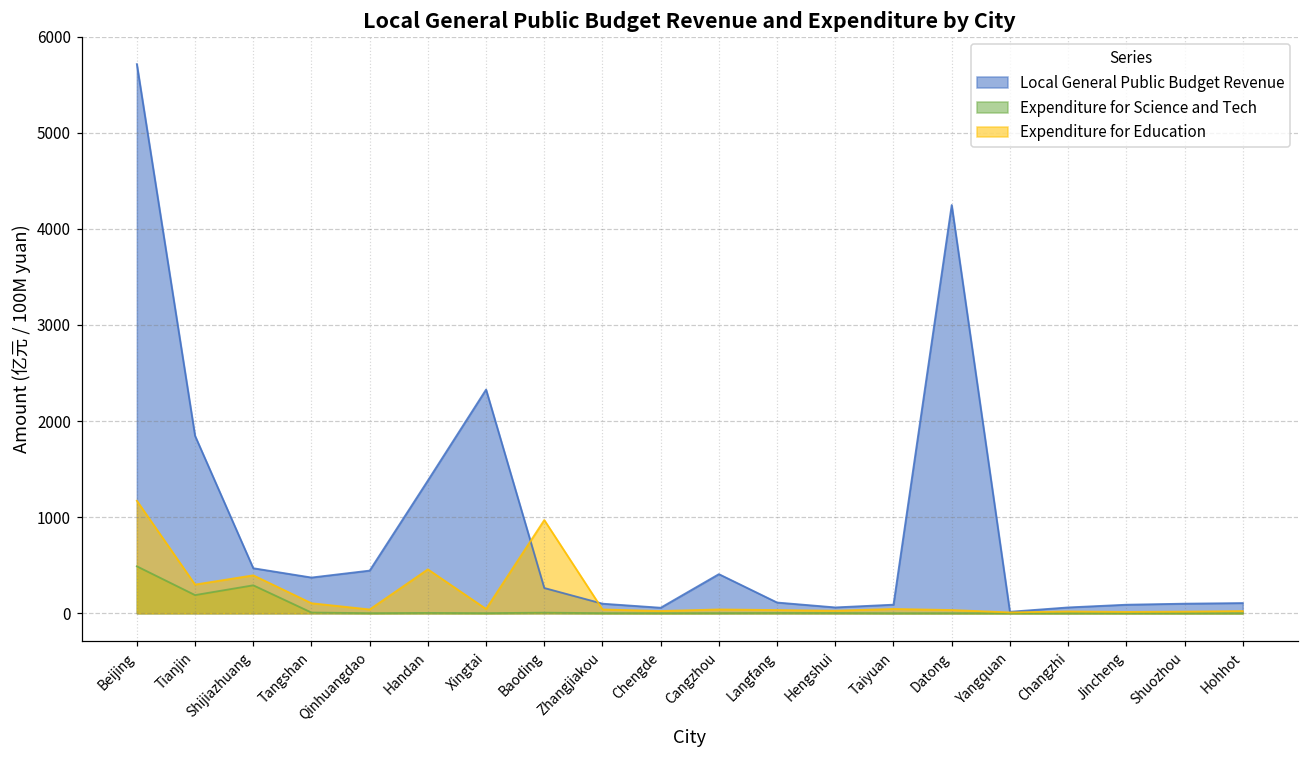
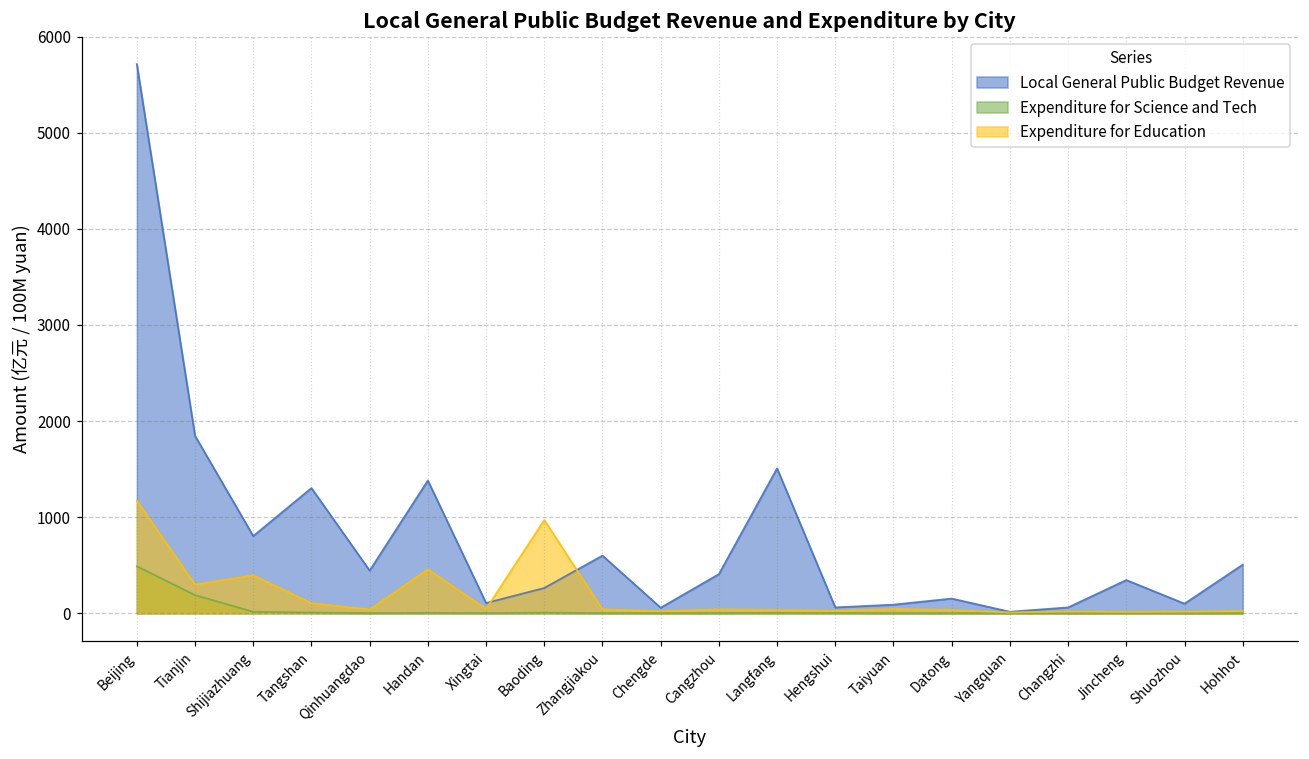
Local General Public Budget Revenue, Shijiazhuang: 500 -> 800
Expenditure for Science and Tech, Shijiazhuang: 300 -> 0
Local General Public Budget Revenue, Tangshan: 400 -> 1300
Local General Public Budget Revenue, Xingtai: 2300 -> 100
Local General Public Budget Revenue, Zhangjiakou: 100 -> 600
Local General Public Budget Revenue, Langfang: 100 -> 1500
Local General Public Budget Revenue, Datong: 4200 -> 200
Local General Public Budget Revenue, Jincheng: 100 -> 300
Local General Public Budget Revenue, Hohhot: 100 -> 500
